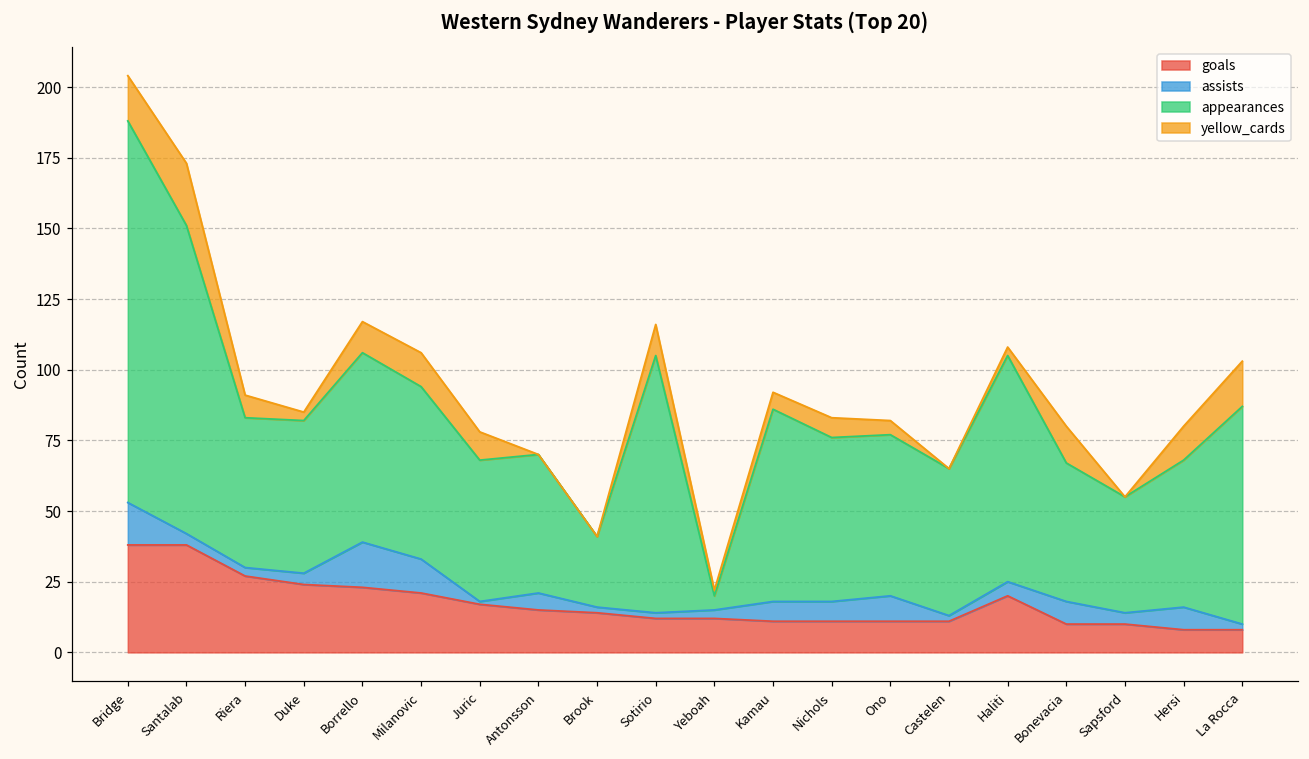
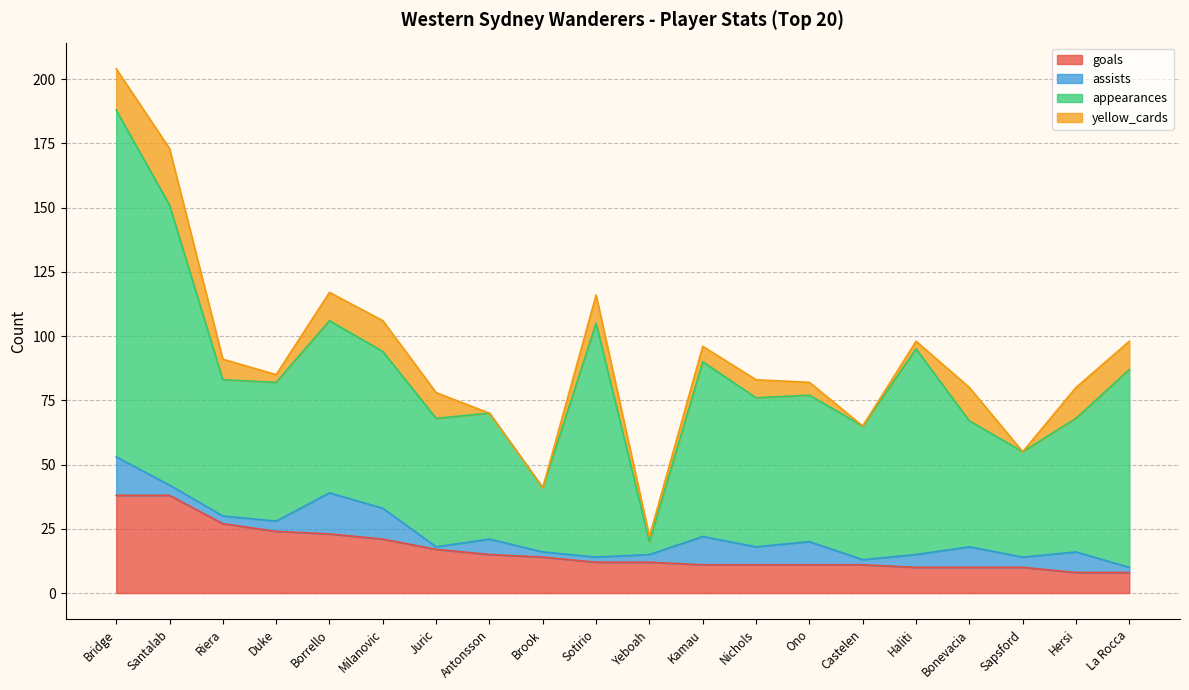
assists, Kamau: 7 -> 11
goals, Haliti: 20 -> 10
yellow_cards, La Rocca: 16 -> 11
